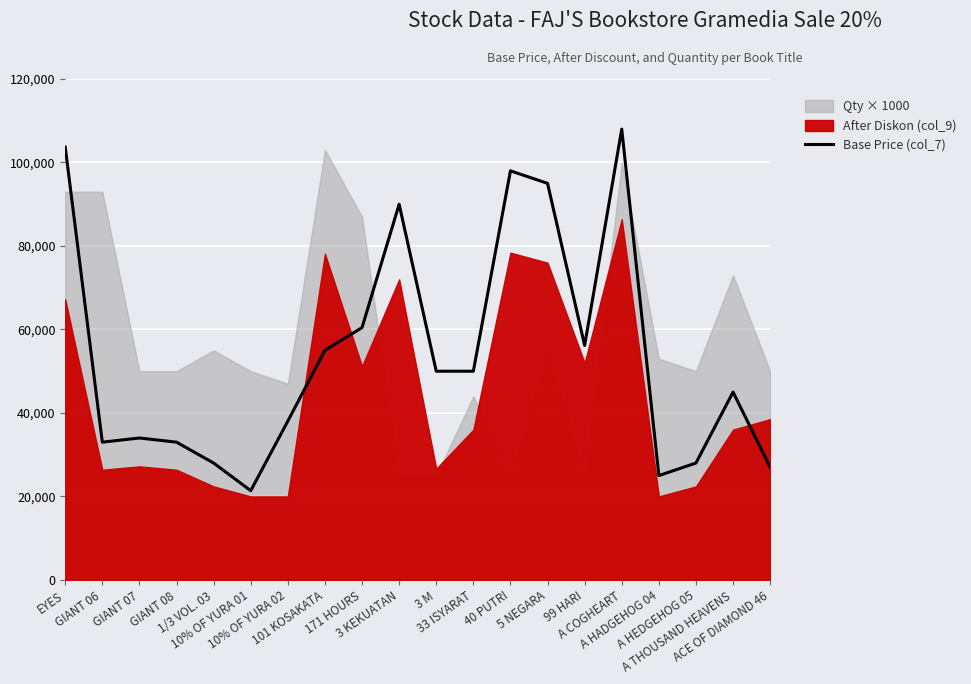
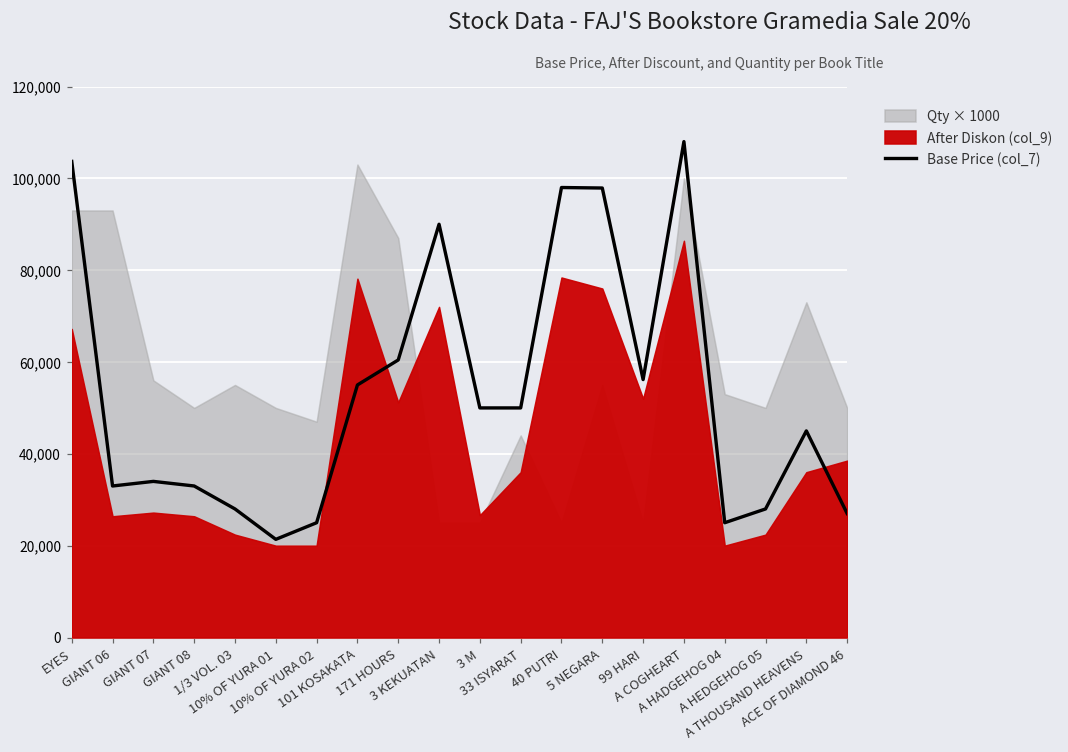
Qty × 1000, GIANT 07: 50,000 -> 56,000
Base Price (col_7), 10% OF YURA 02: 38,000 -> 25,000
Base Price (col_7), 5 NEGARA: 95,000 -> 98,000
